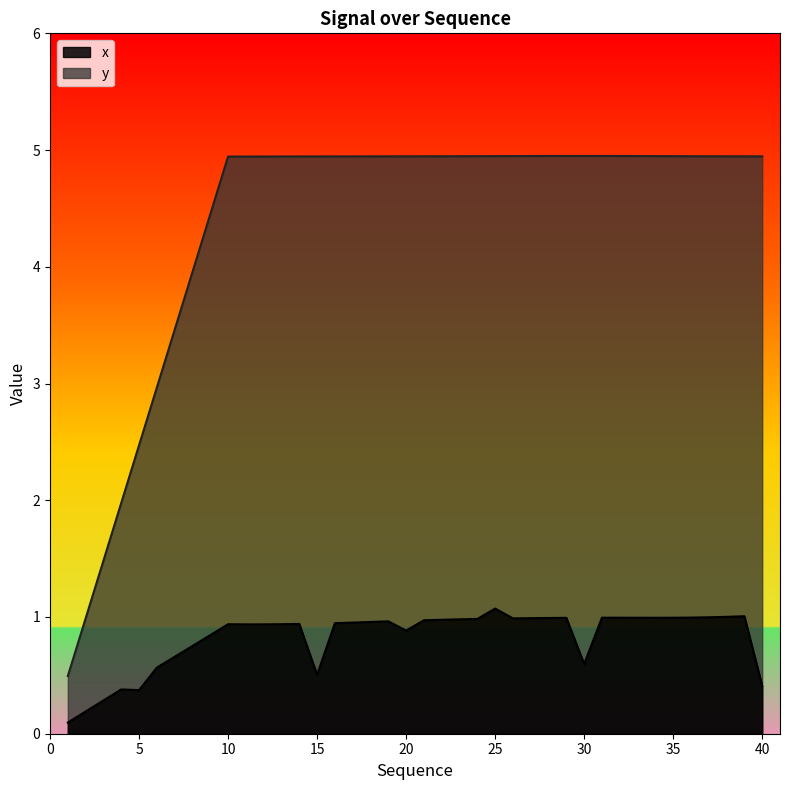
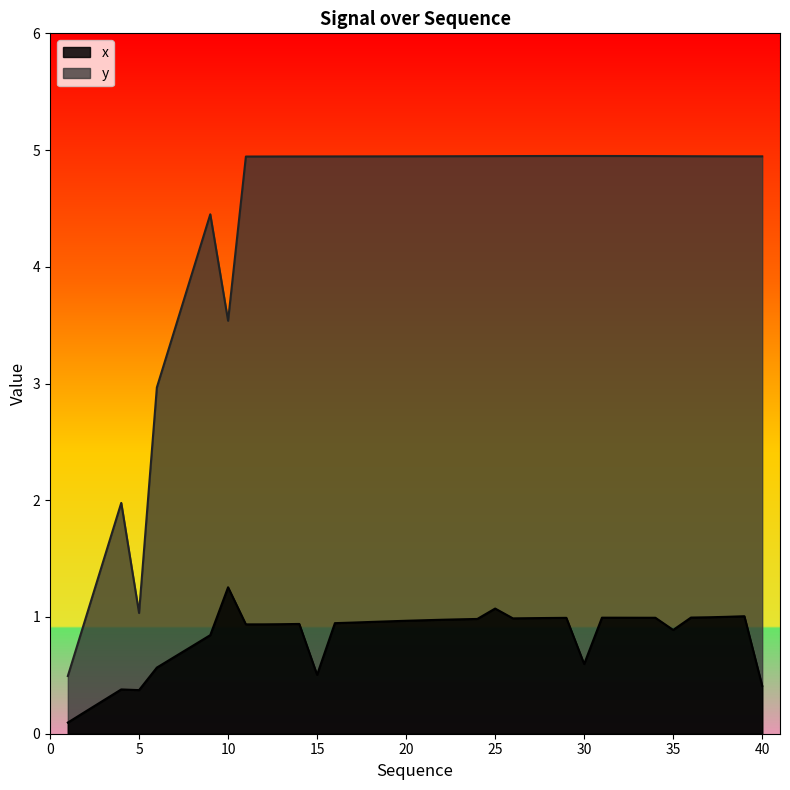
y, 5: 2.47 -> 1.03
x, 10: 0.94 -> 1.25
y, 10: 4.94 -> 3.54
x, 20: 0.88 -> 0.97
x, 35: 0.99 -> 0.89
